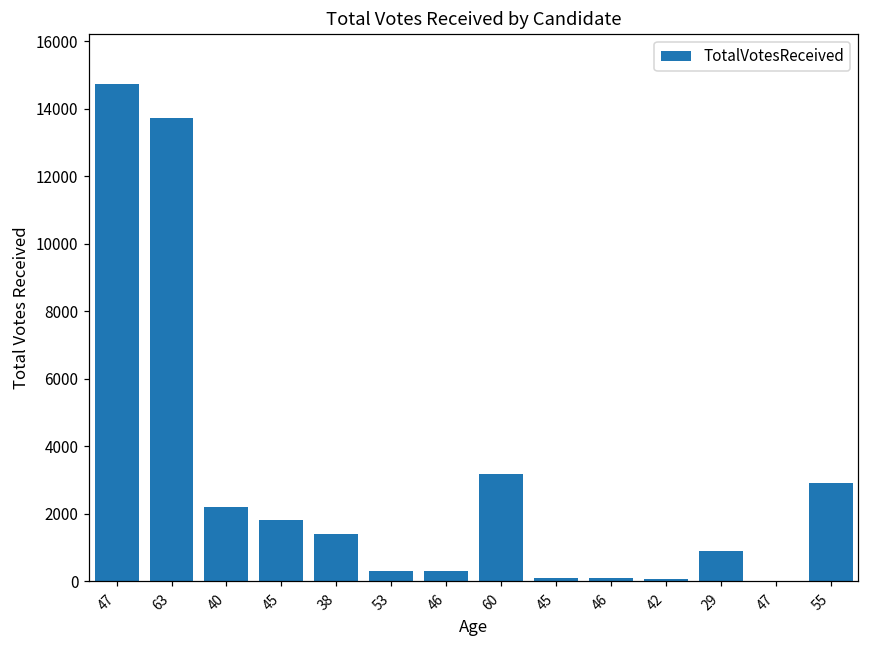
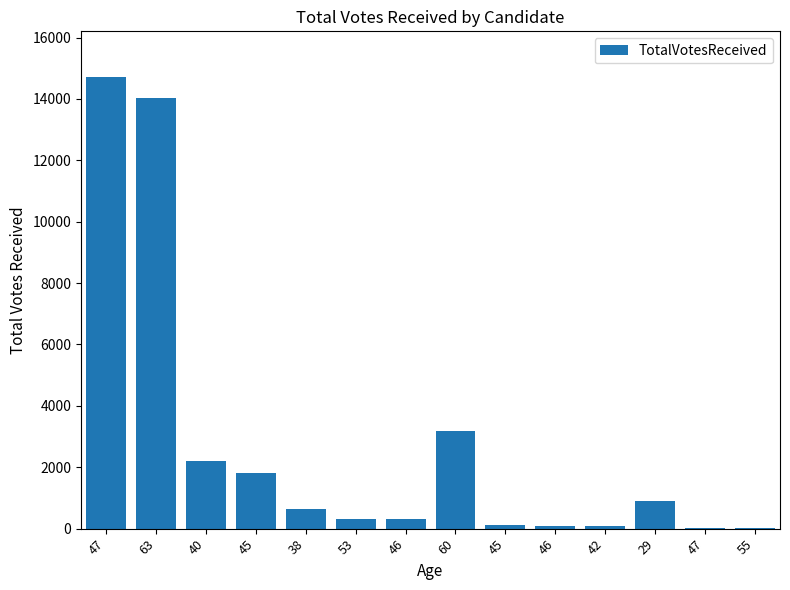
63: 13700 -> 14000
38: 1400 -> 600
55: 2900 -> 0
